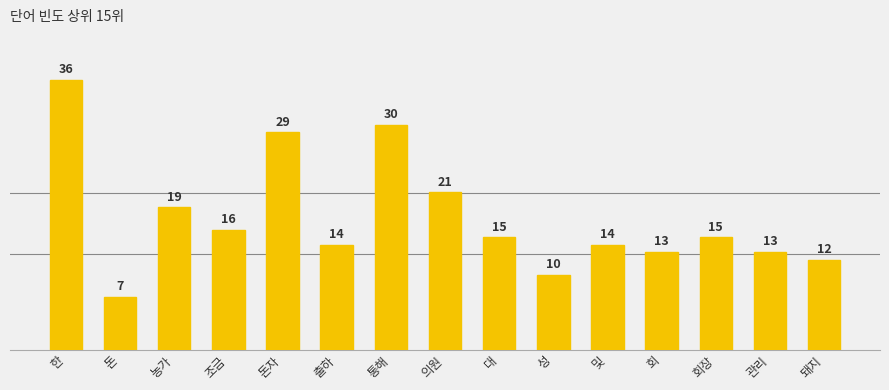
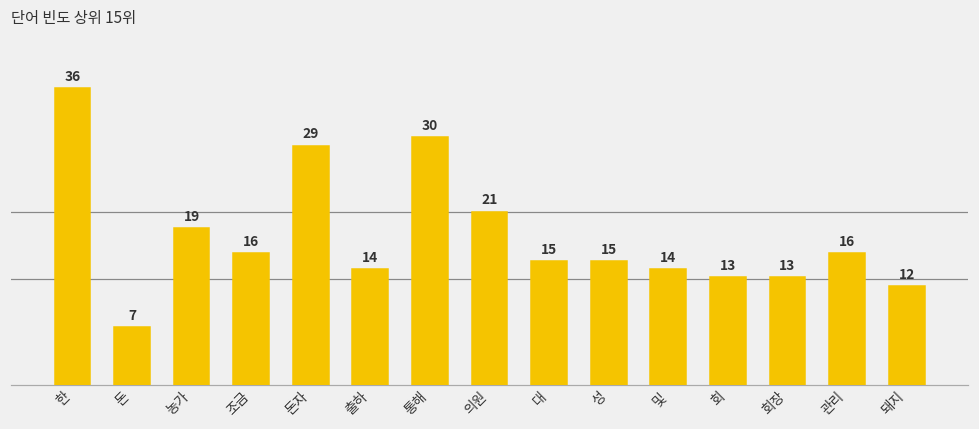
성: 10 -> 15
회장: 15 -> 13
관리: 13 -> 16
